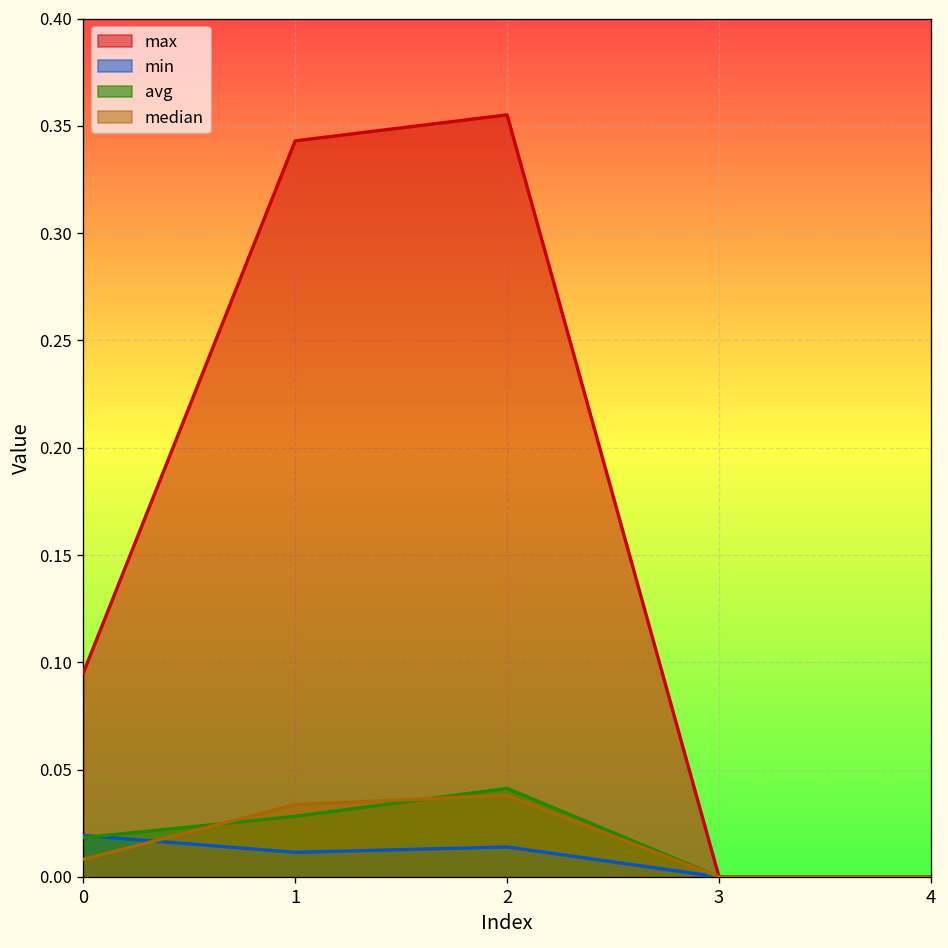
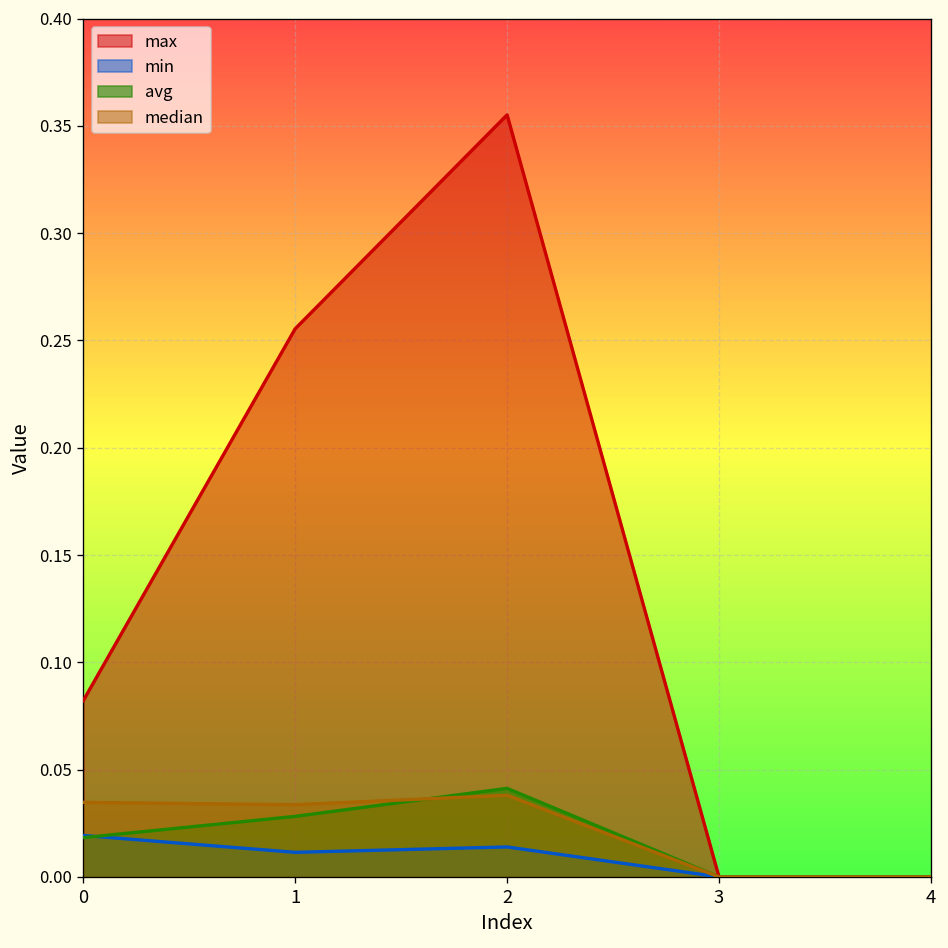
max, 0: 0.095 -> 0.082
median, 0: 0.008 -> 0.035
max, 1: 0.343 -> 0.255
